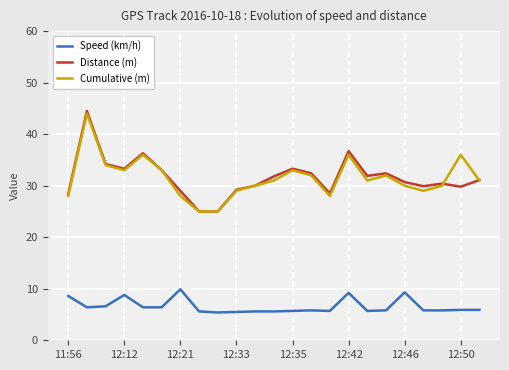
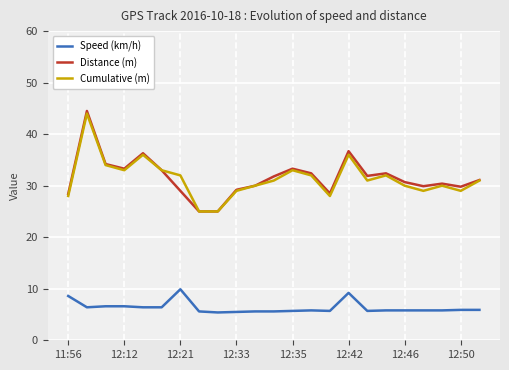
Speed (km/h), 12:12: 9 -> 7
Cumulative (m), 12:21: 28 -> 32
Speed (km/h), 12:46: 9 -> 6
Cumulative (m), 12:50: 36 -> 29
